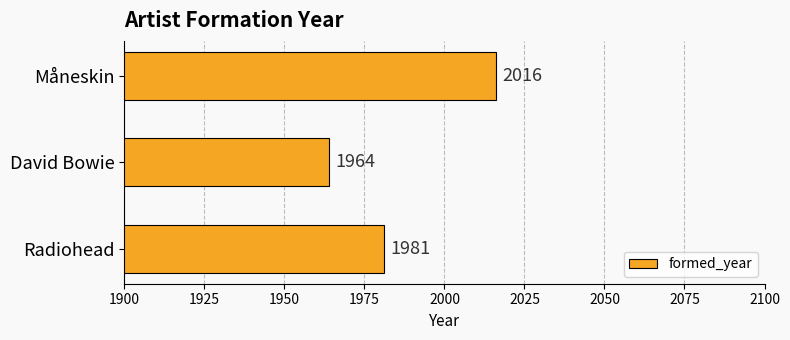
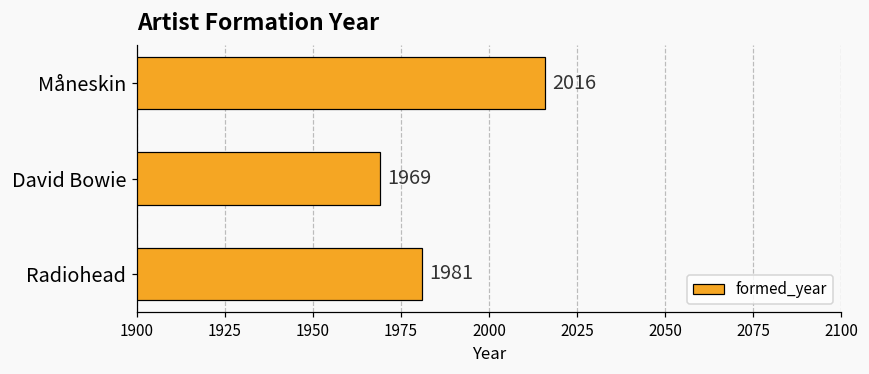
David Bowie: 1964 -> 1969
